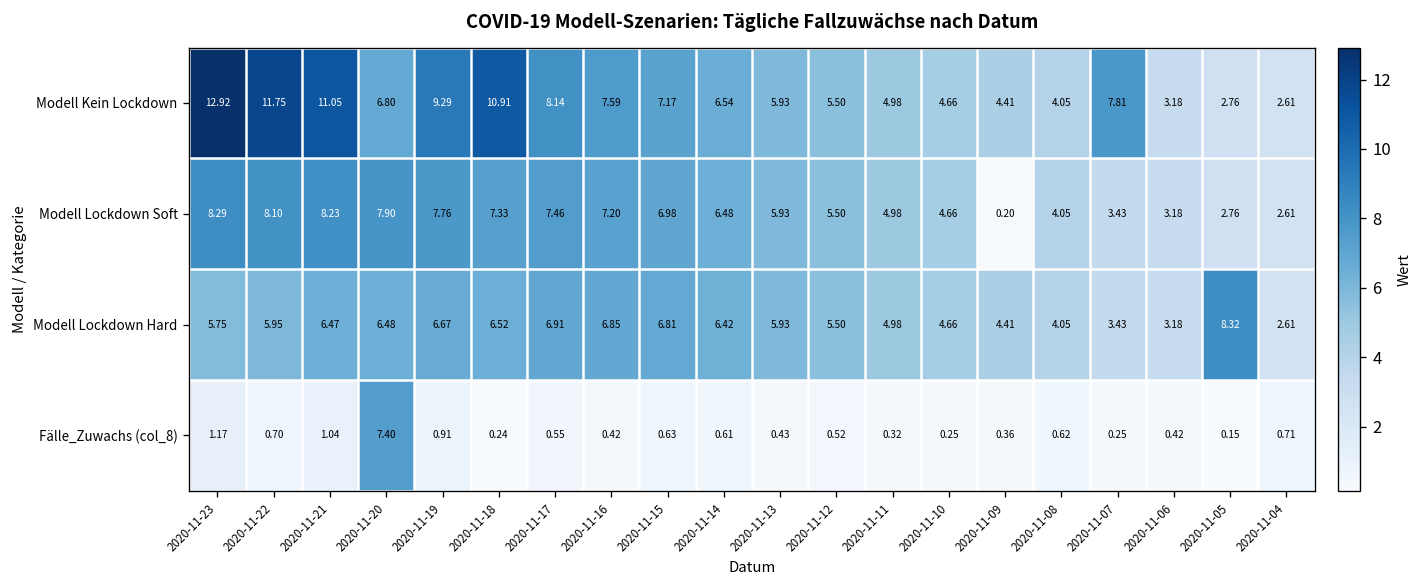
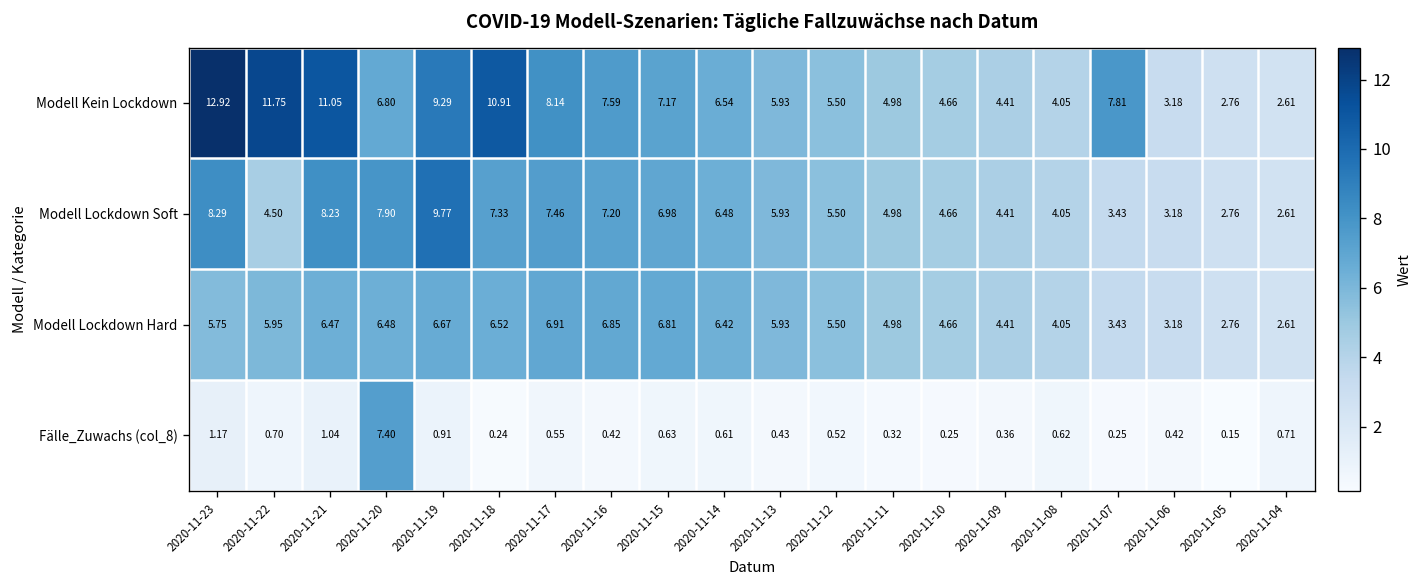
Modell Lockdown Soft, 2020-11-22: 8.10 -> 4.50
Modell Lockdown Soft, 2020-11-19: 7.76 -> 9.77
Modell Lockdown Soft, 2020-11-09: 0.20 -> 4.41
Modell Lockdown Hard, 2020-11-05: 8.32 -> 2.76
